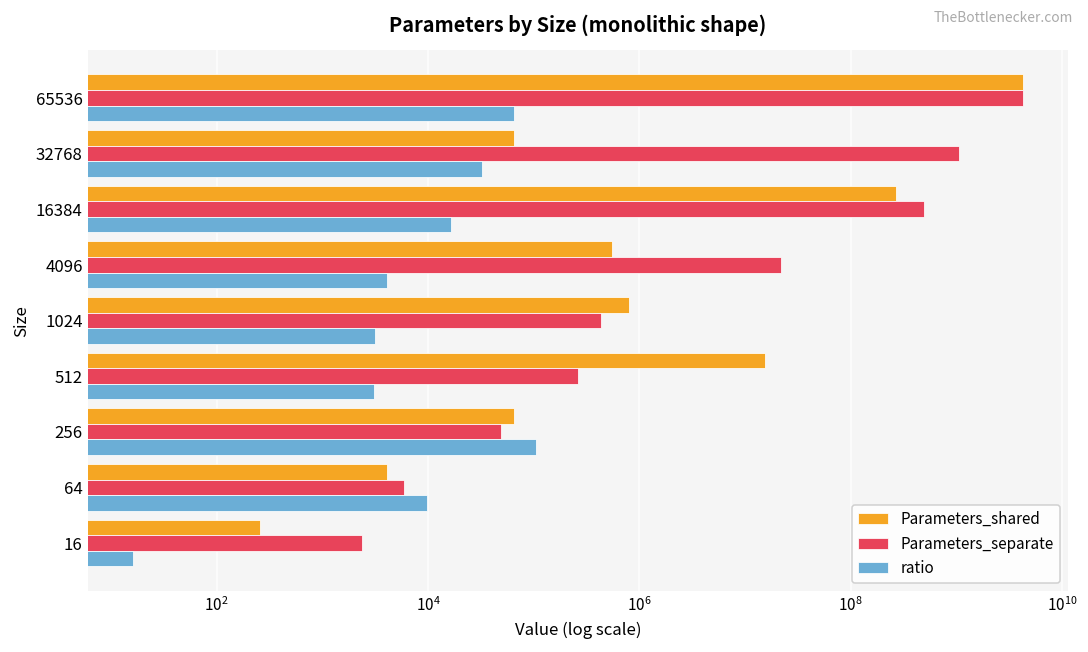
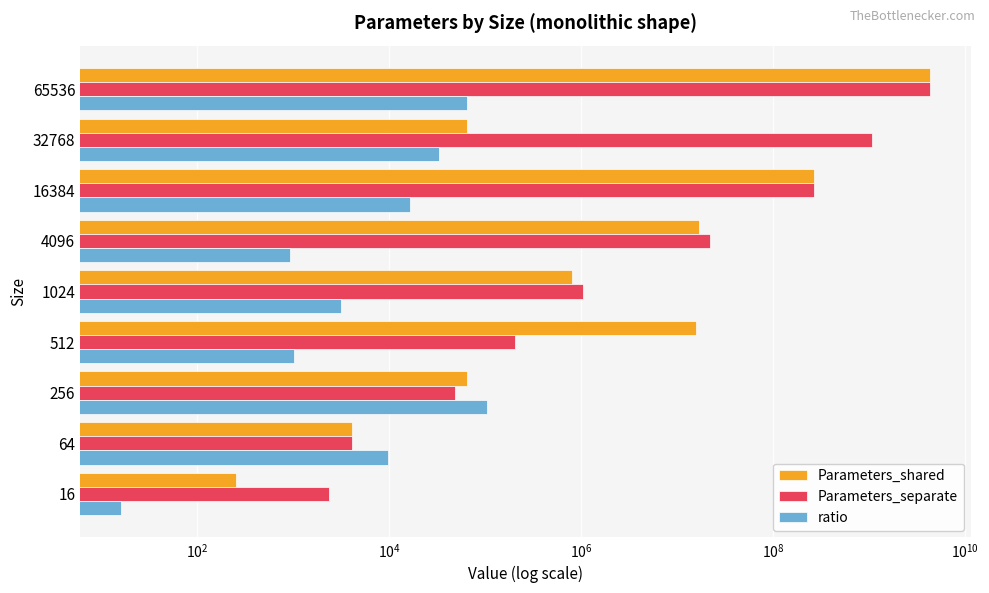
Parameters_separate, 16384: 500000000 -> 270000000
Parameters_shared, 4096: 500000 -> 17000000
ratio, 4096: 4100 -> 900
Parameters_separate, 1024: 400000 -> 1000000
Parameters_separate, 512: 260000 -> 210000
ratio, 512: 3100 -> 1000
Parameters_separate, 64: 6000 -> 4100
